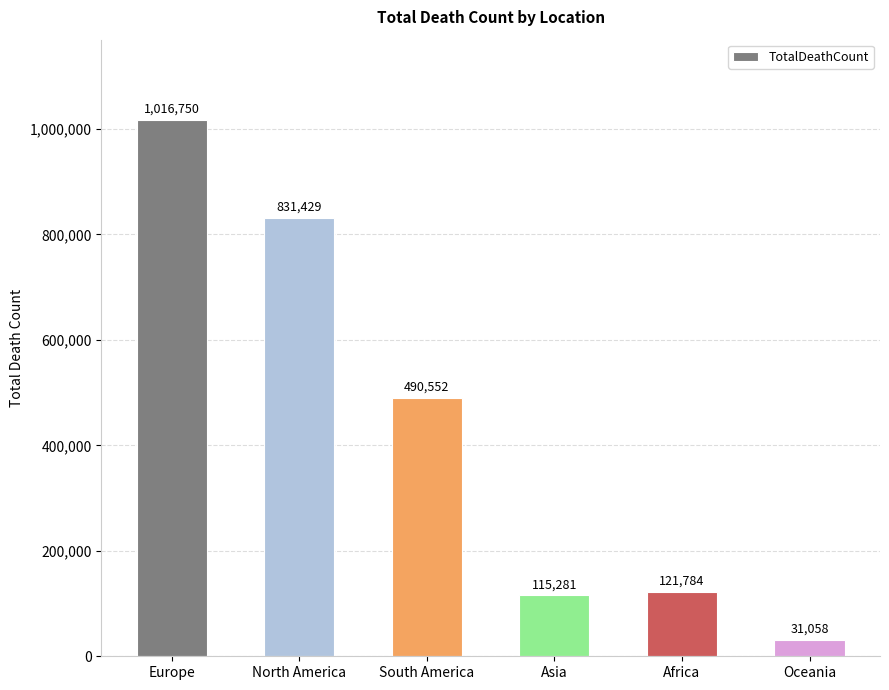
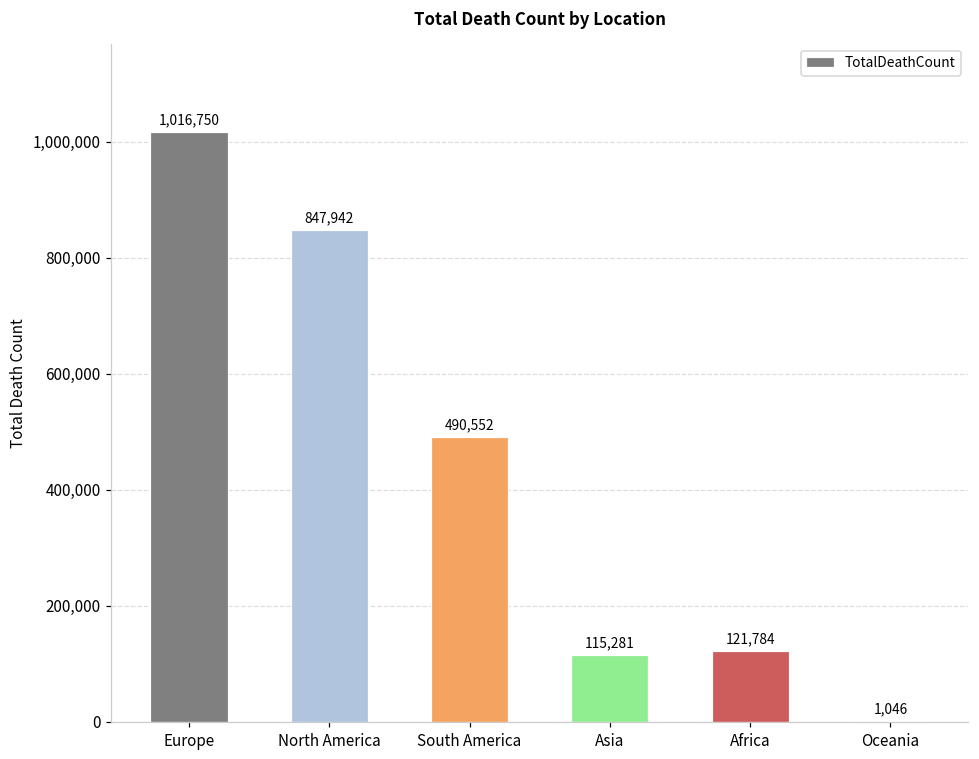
North America: 831,429 -> 847,942
Oceania: 31,058 -> 1,046
